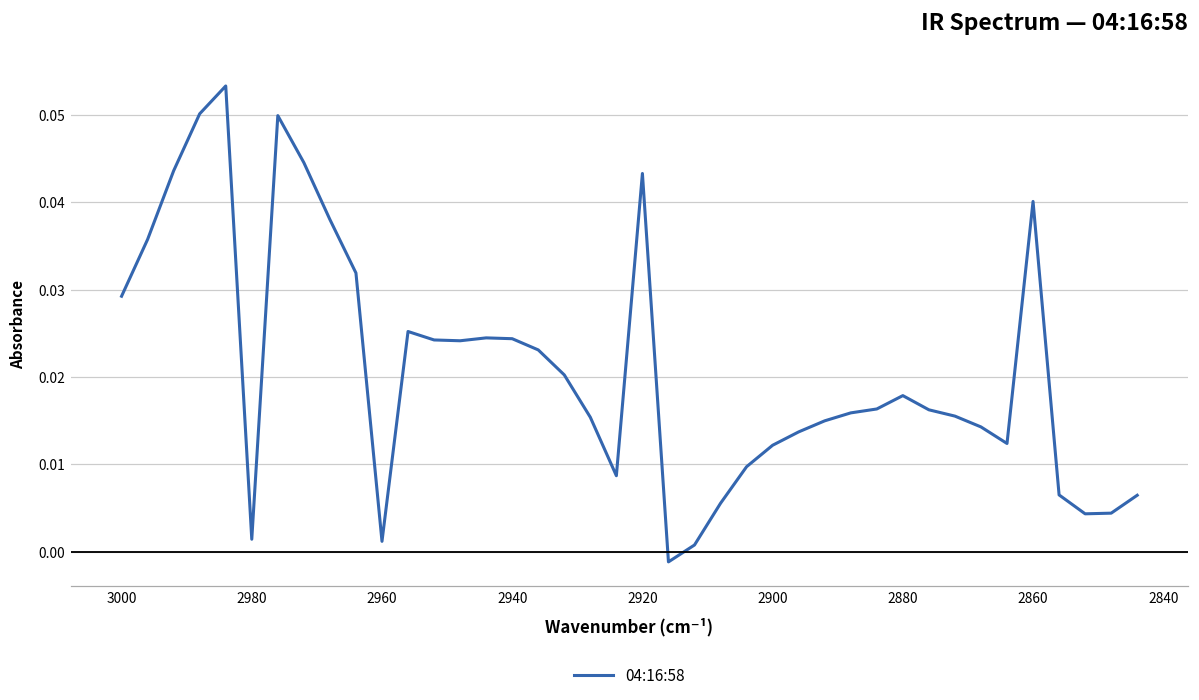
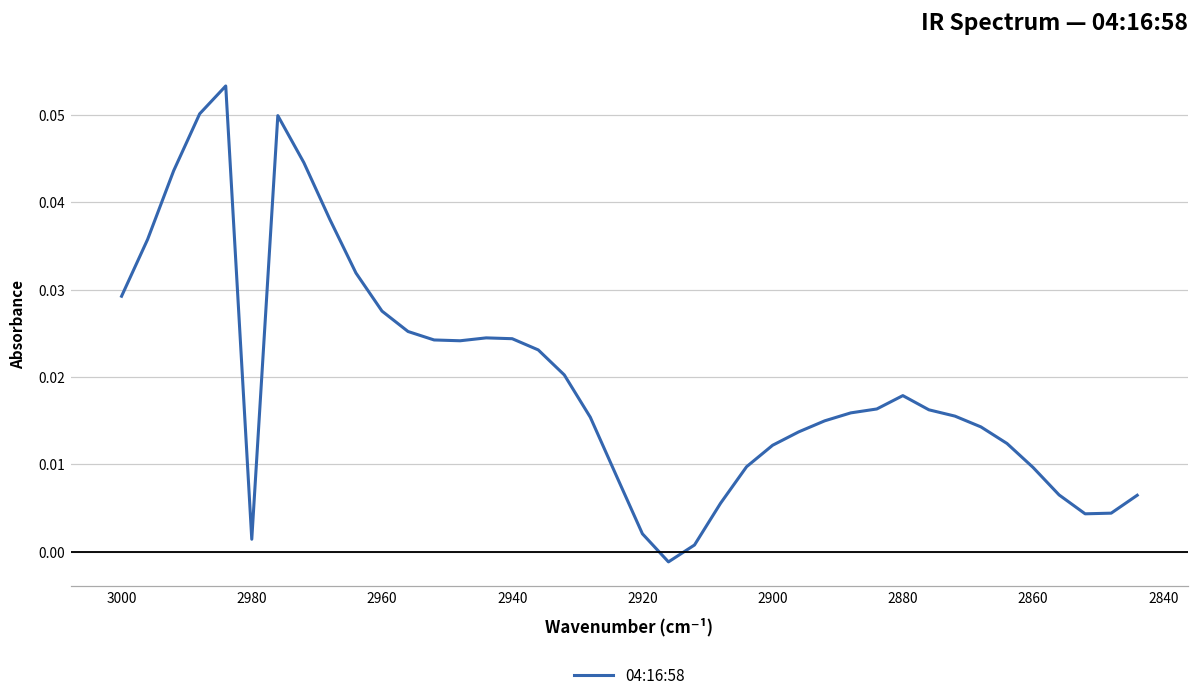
2960: 0.001 -> 0.028
2920: 0.043 -> 0.002
2860: 0.040 -> 0.010
